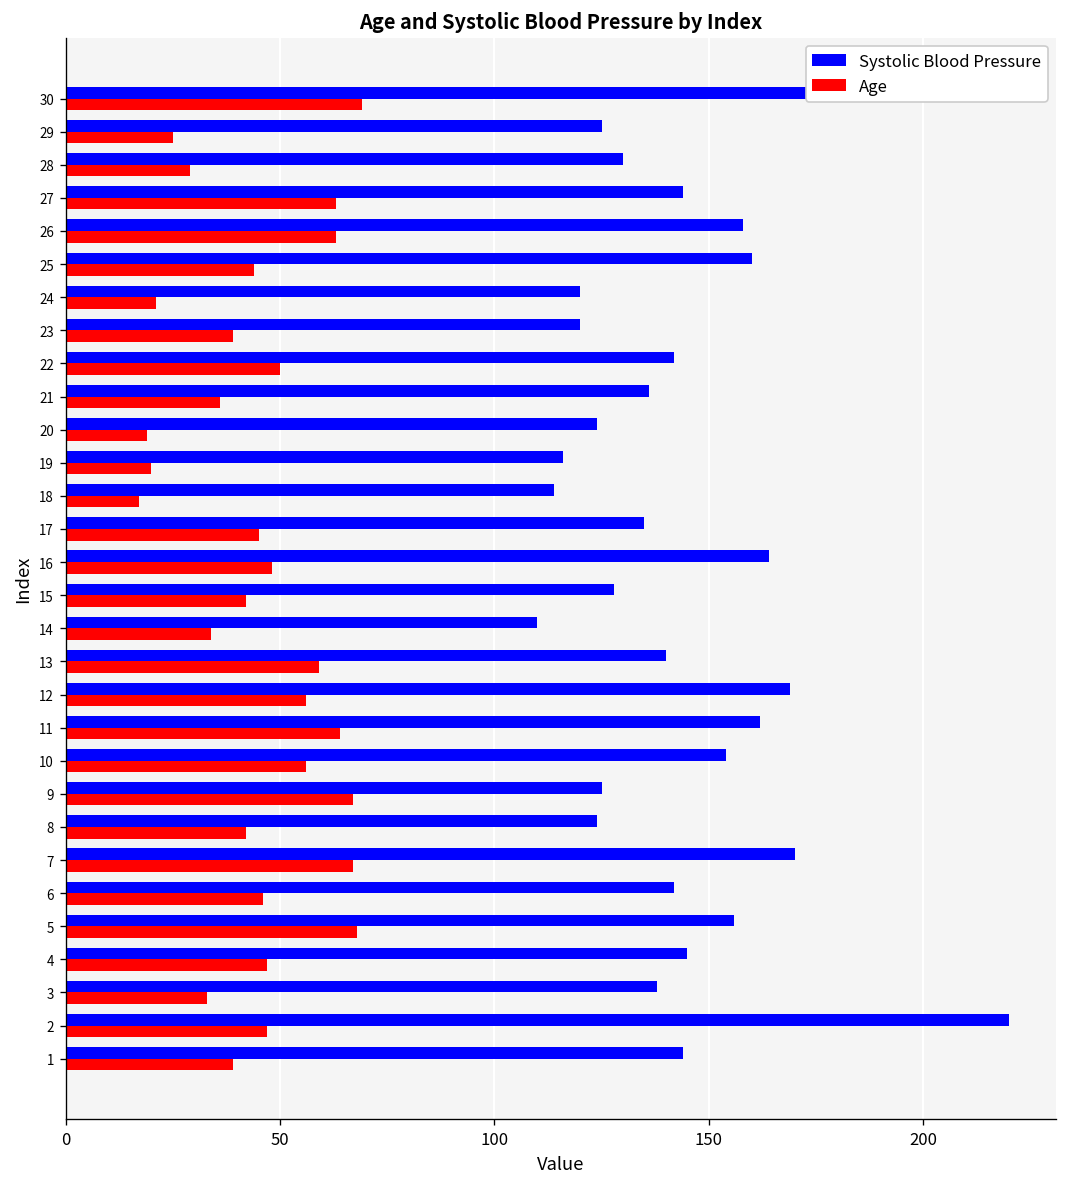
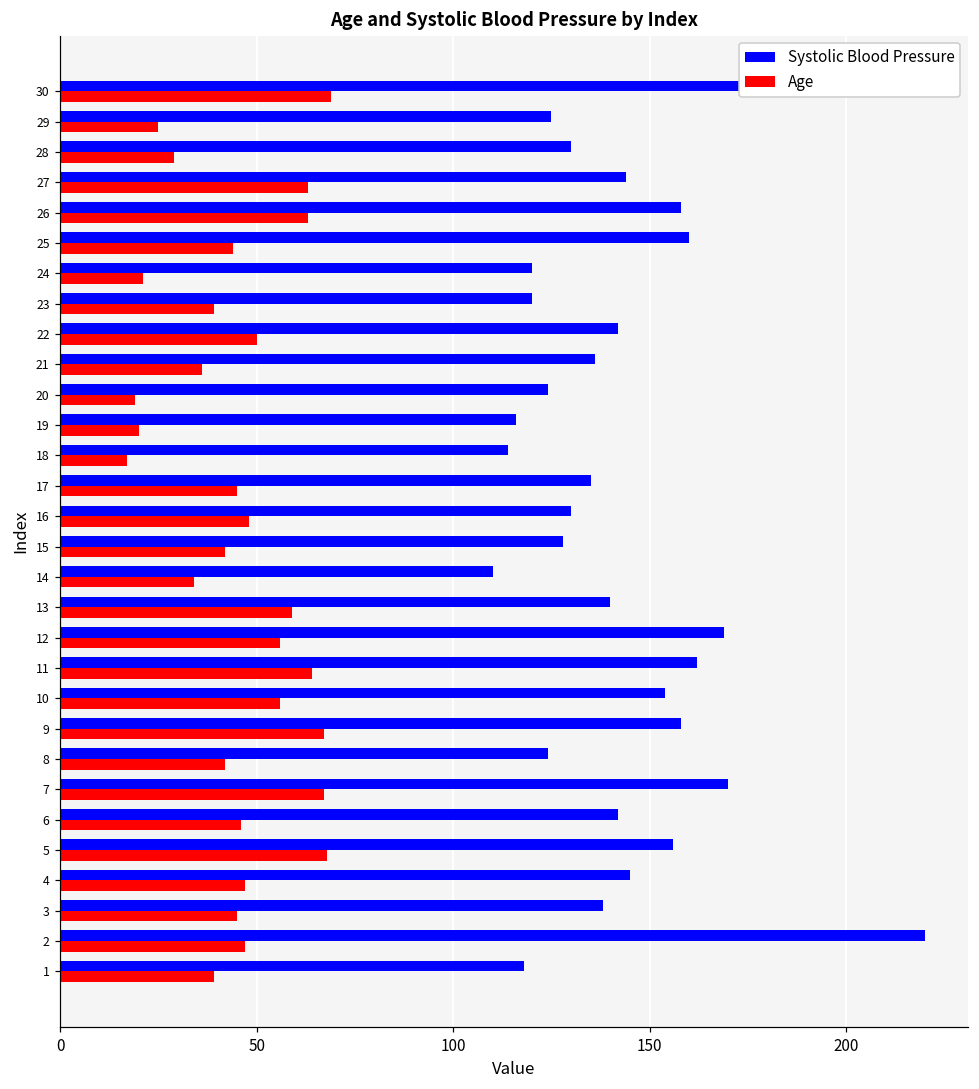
Systolic Blood Pressure, 16: 164 -> 130
Systolic Blood Pressure, 9: 125 -> 158
Age, 3: 33 -> 45
Systolic Blood Pressure, 1: 144 -> 118
